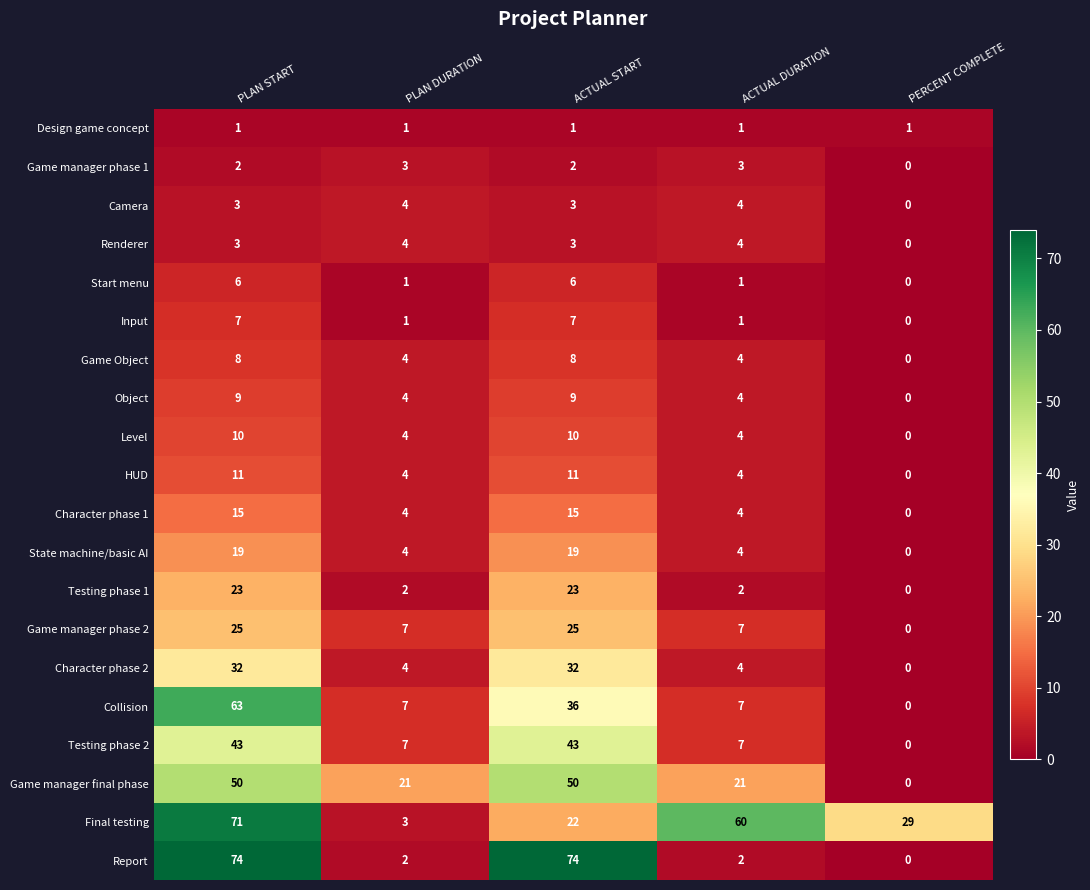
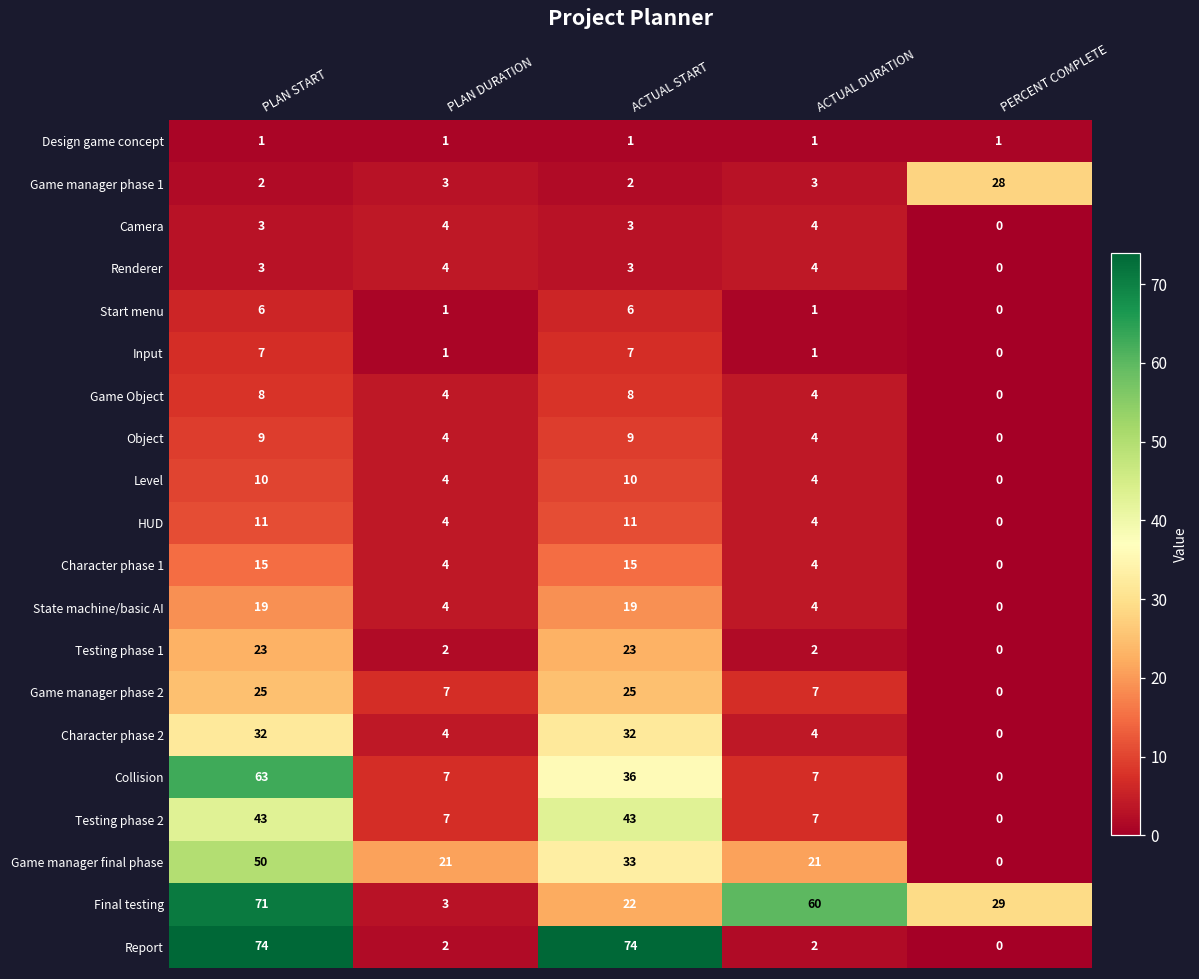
Game manager phase 1, PERCENT COMPLETE: 0 -> 28
Game manager final phase, ACTUAL START: 50 -> 33
